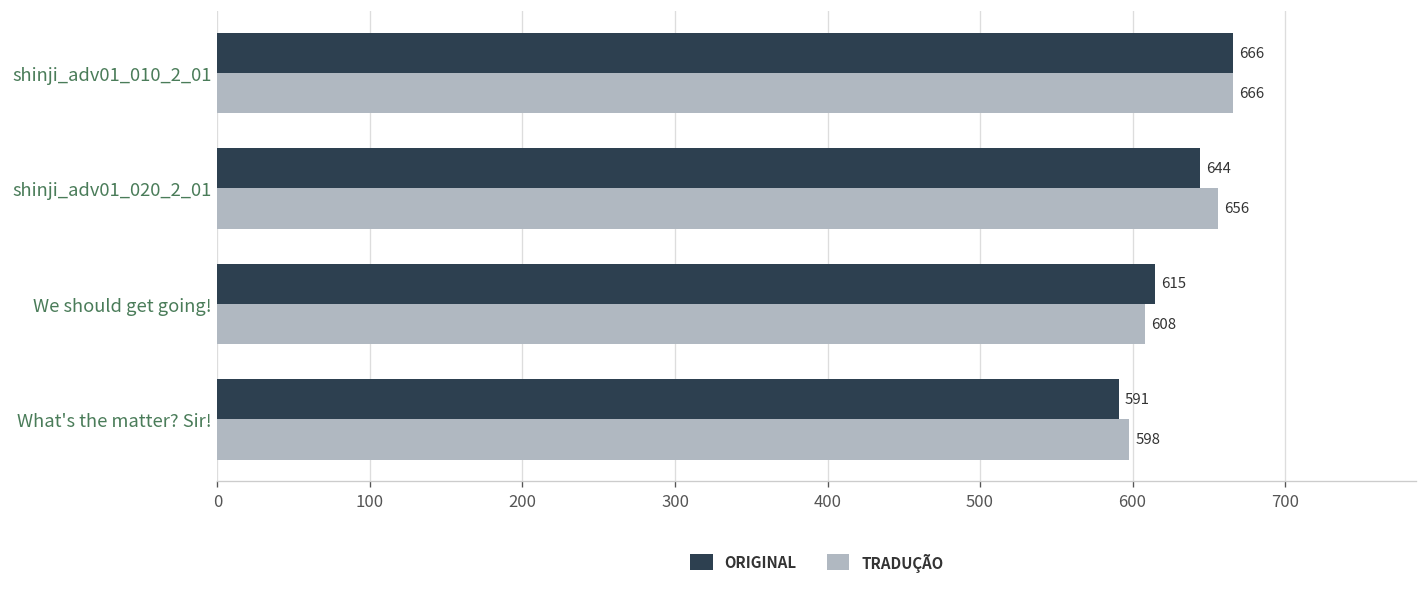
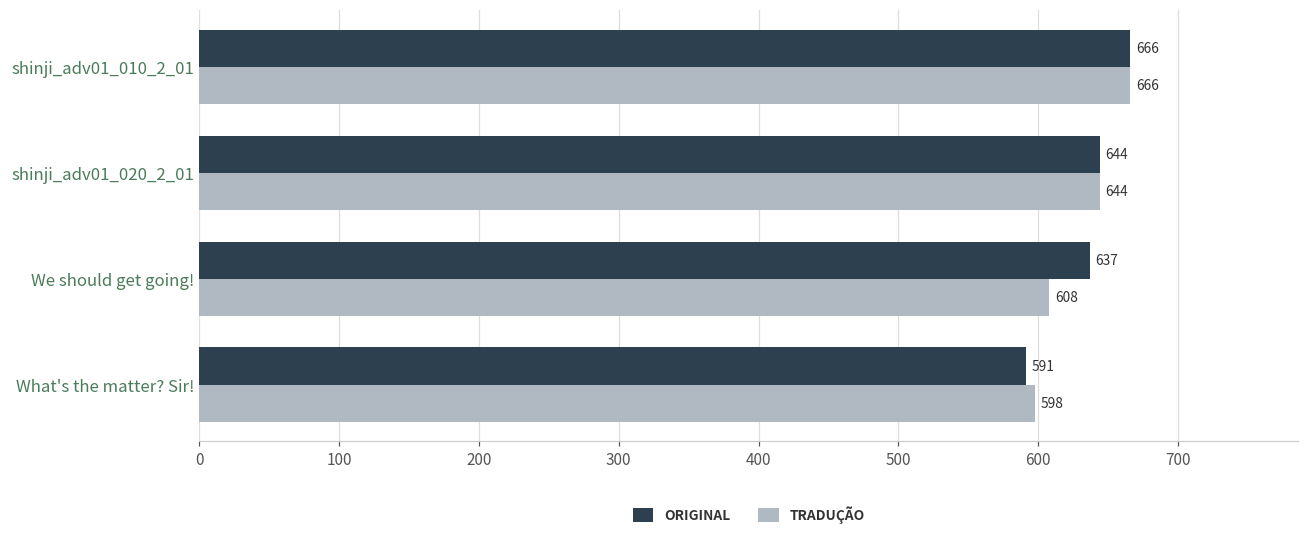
TRADUÇÃO, shinji_adv01_020_2_01: 656 -> 644
ORIGINAL, We should get going!: 615 -> 637
